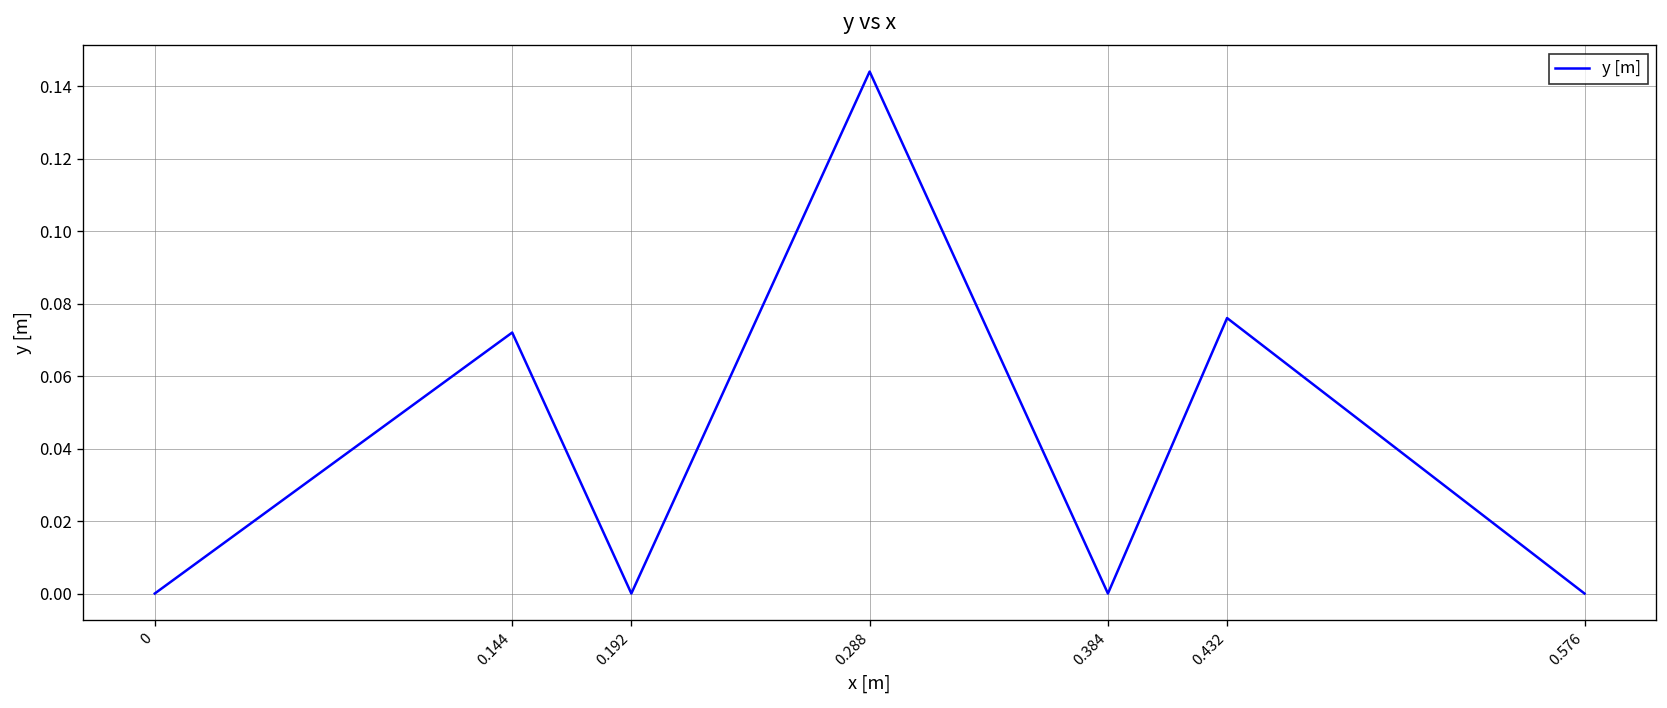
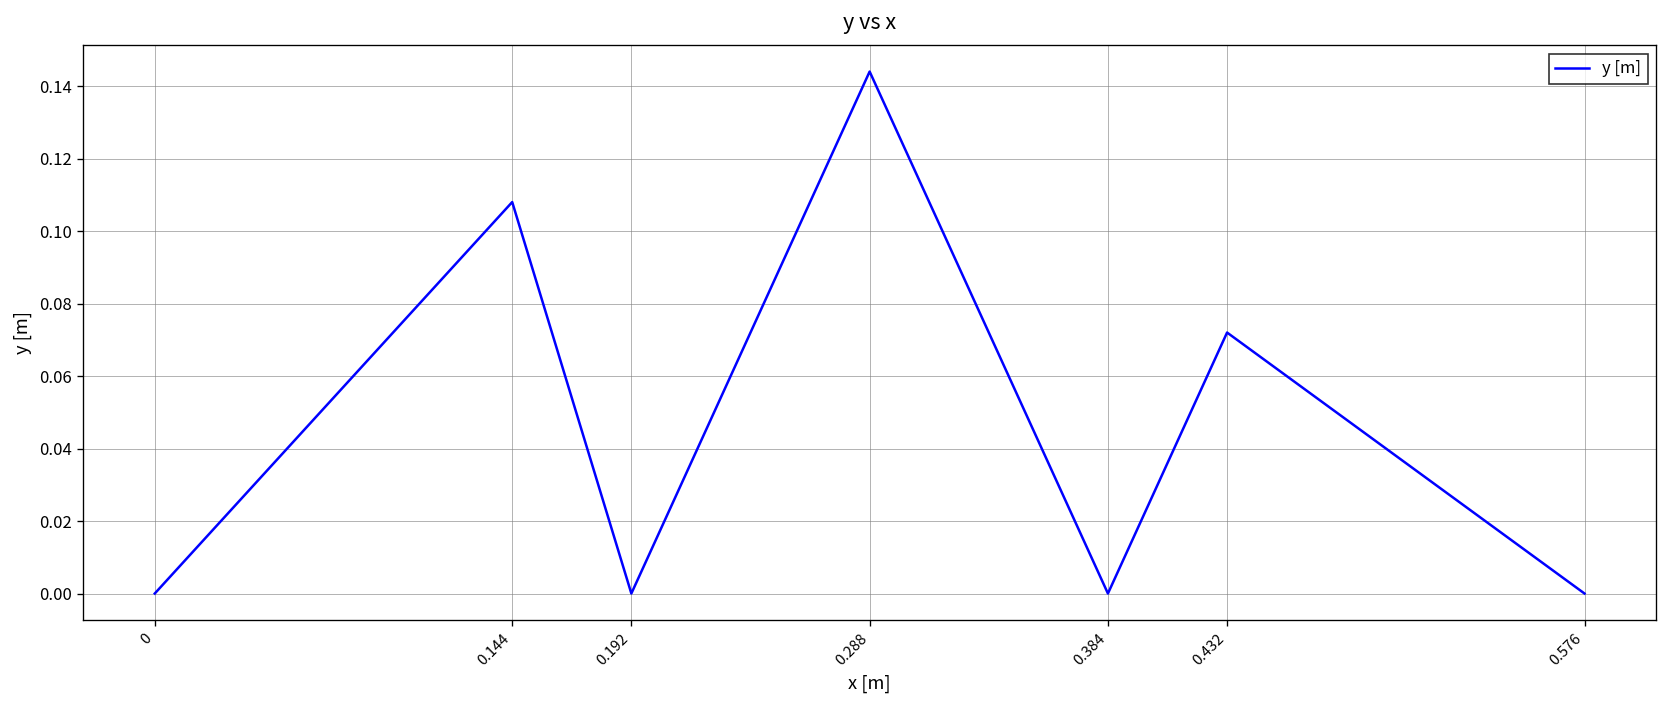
0.144: 0.072 -> 0.108
0.432: 0.076 -> 0.072
